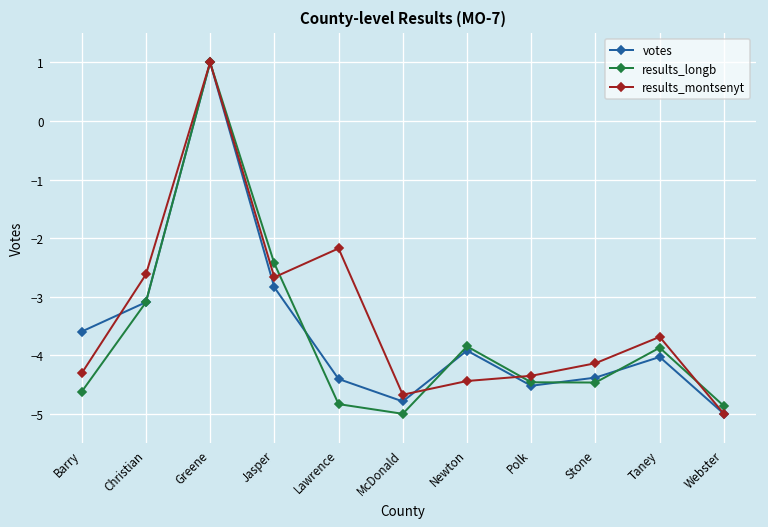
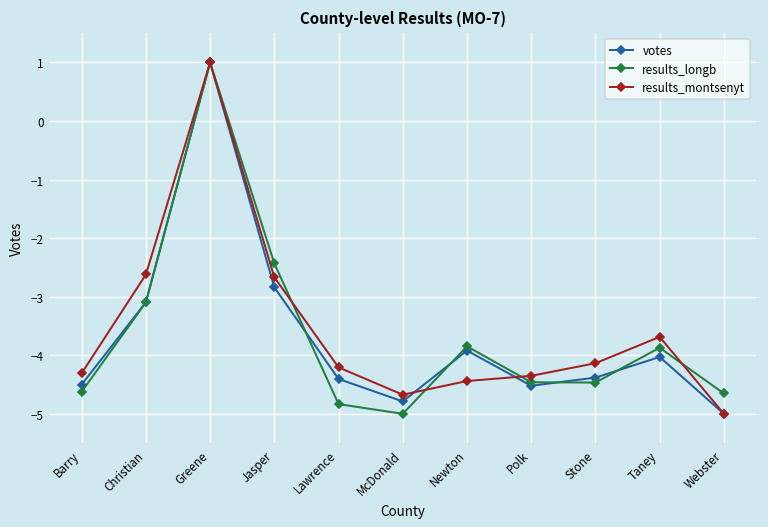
votes, Barry: -3.6 -> -4.5
results_montsenyt, Lawrence: -2.2 -> -4.2
results_longb, Webster: -4.9 -> -4.7
